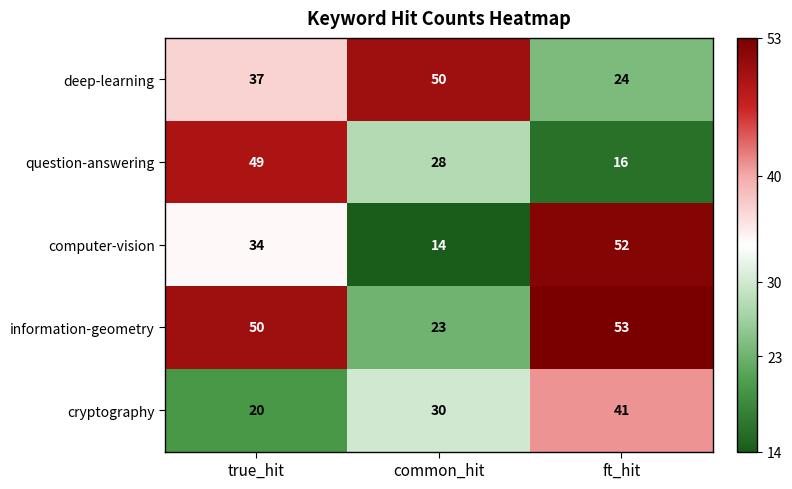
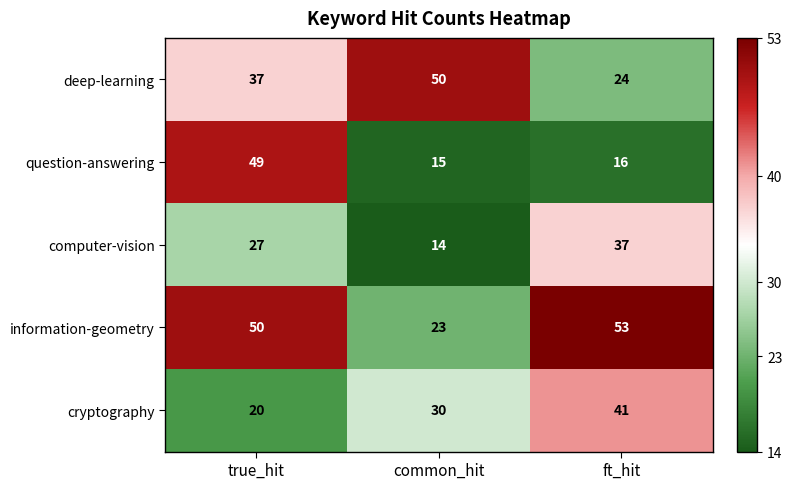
question-answering, common_hit: 28 -> 15
computer-vision, true_hit: 34 -> 27
computer-vision, ft_hit: 52 -> 37
